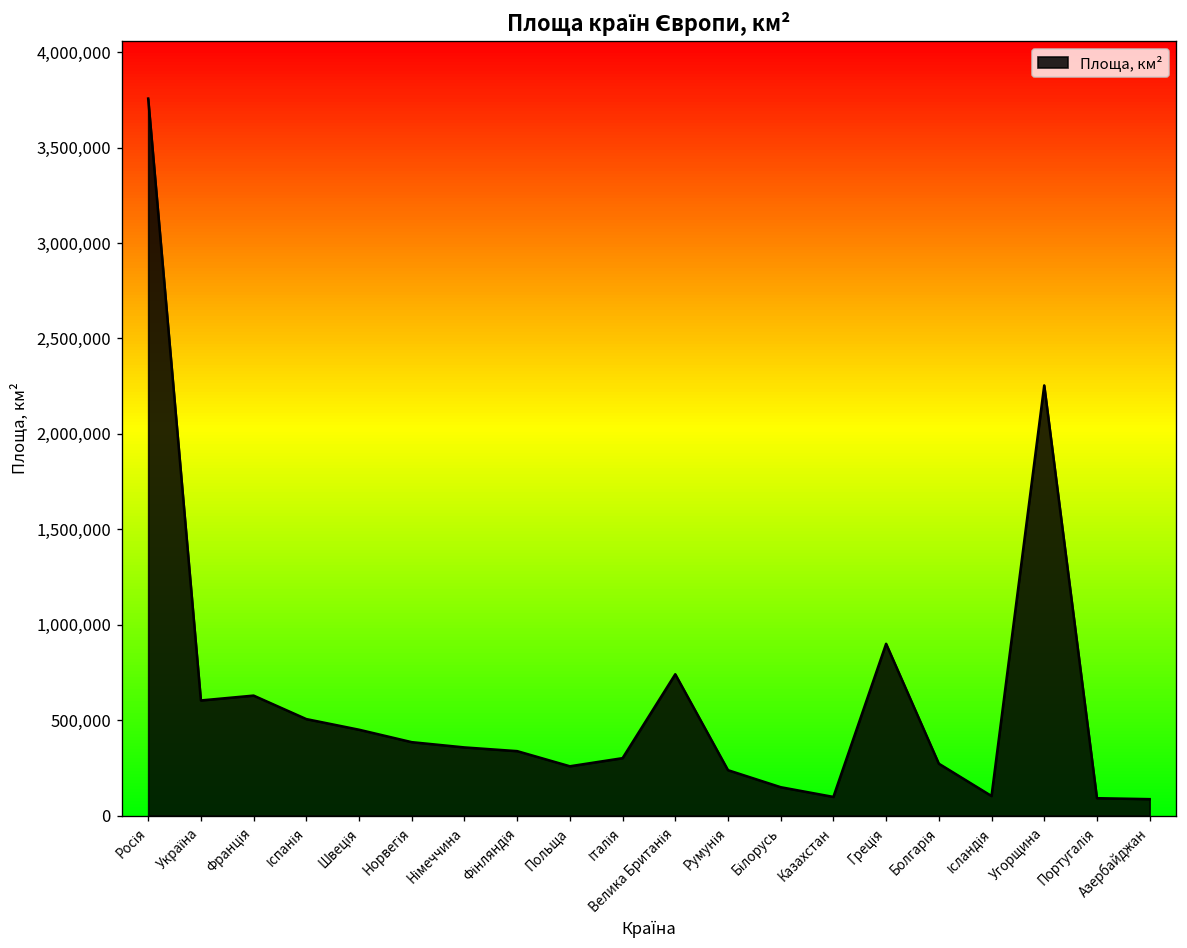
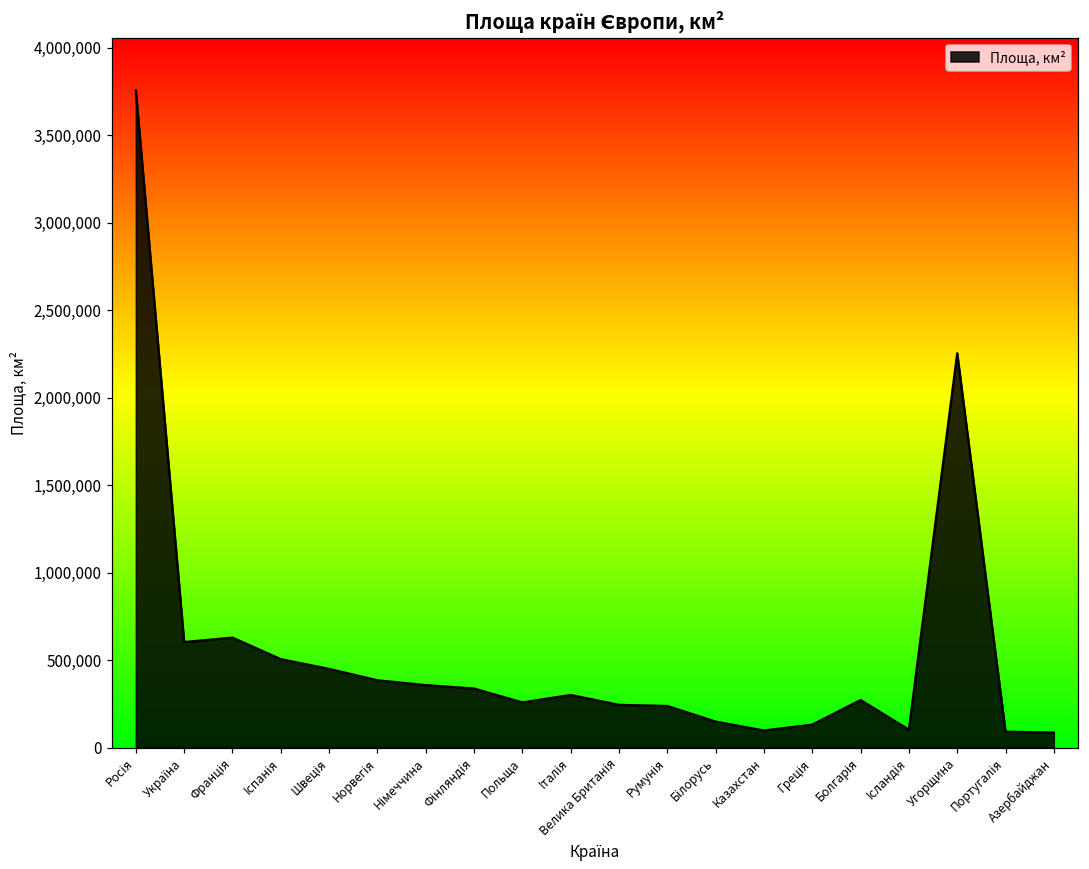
Велика Британія: 740,000 -> 240,000
Греція: 900,000 -> 130,000
